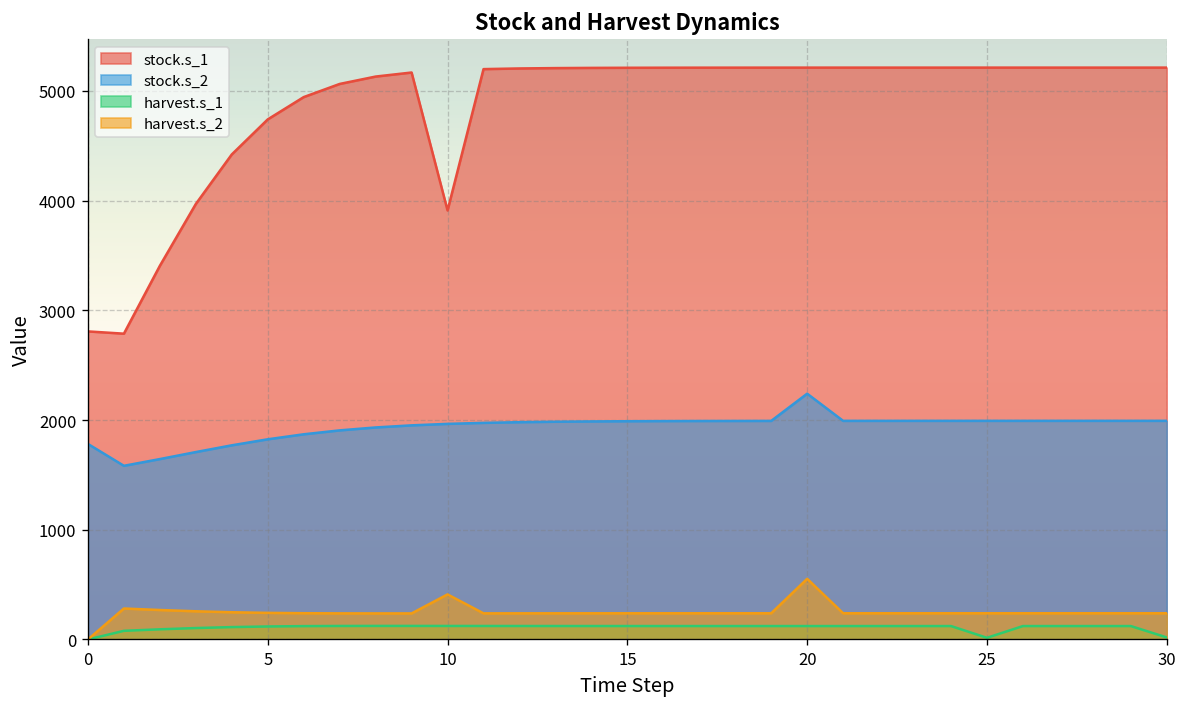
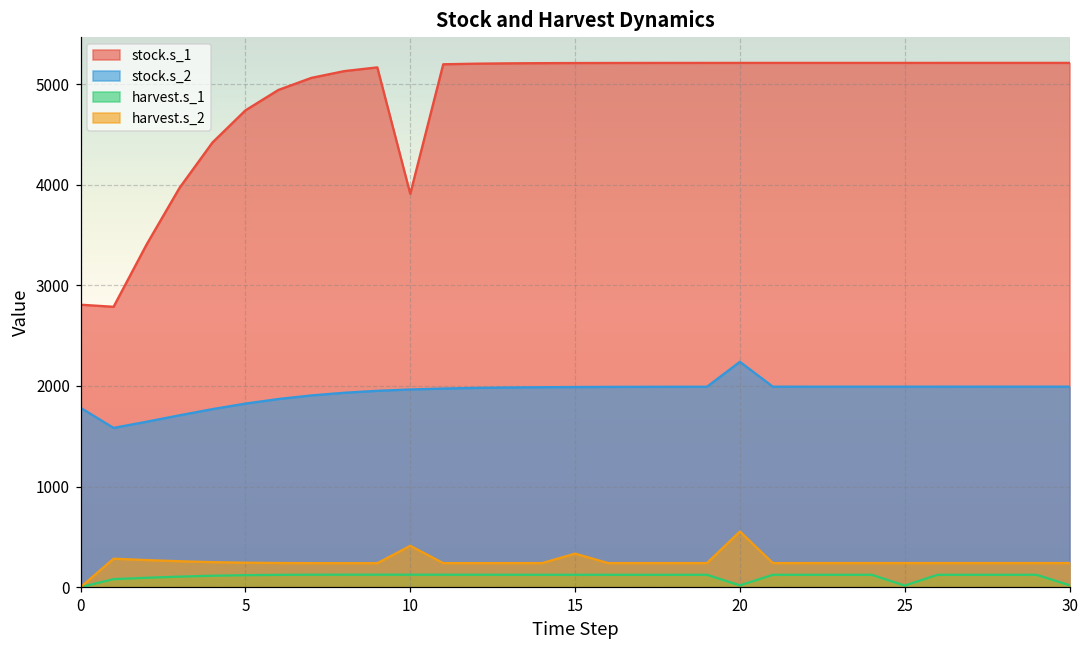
harvest.s_2, 15: 200 -> 300
harvest.s_1, 20: 100 -> 0
